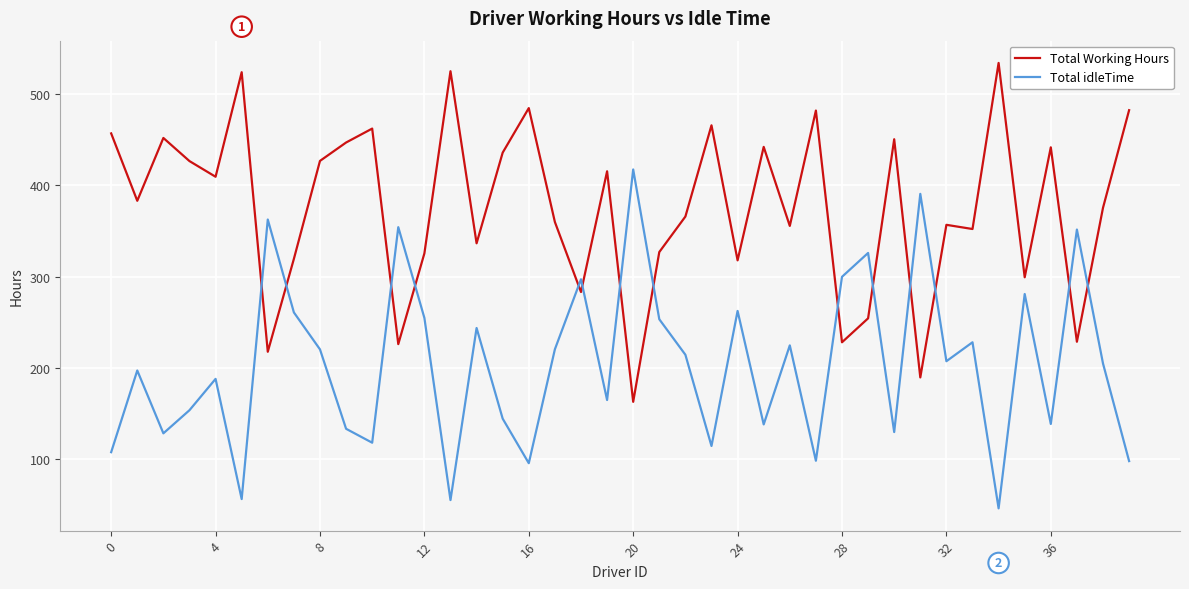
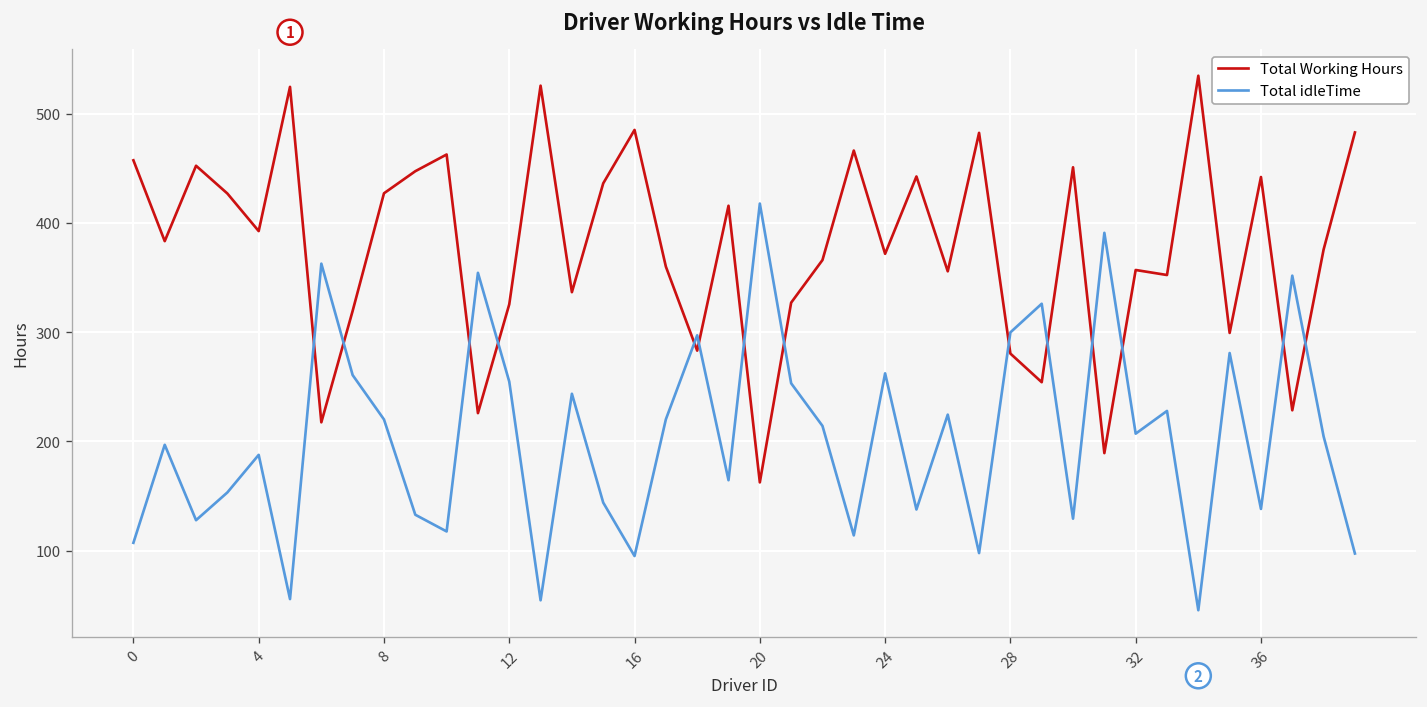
Total Working Hours, 4: 410 -> 390
Total Working Hours, 24: 320 -> 370
Total Working Hours, 28: 230 -> 280
